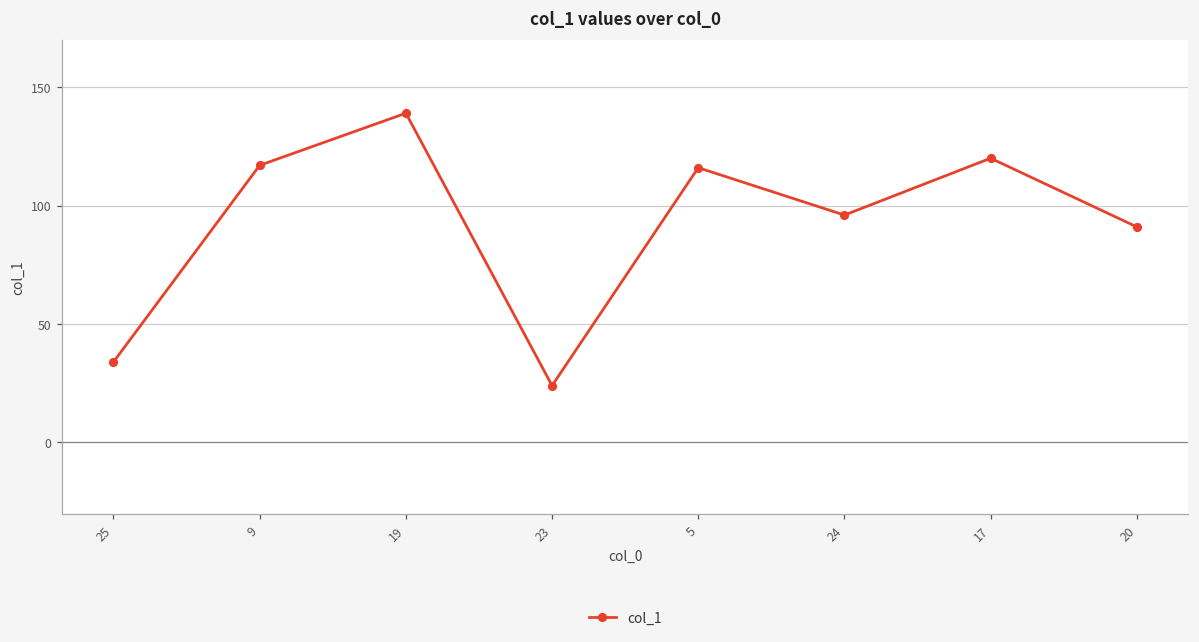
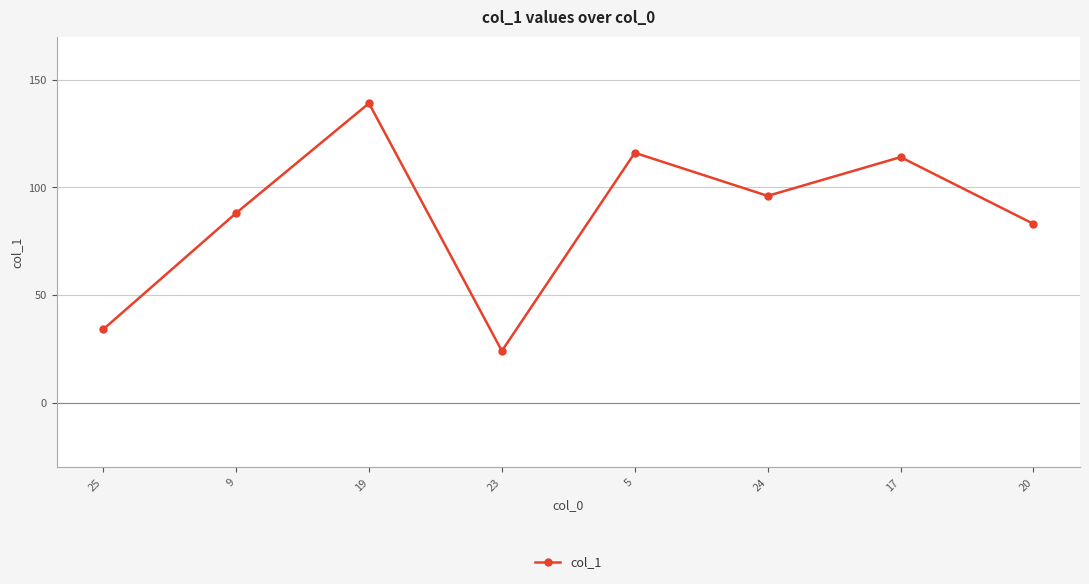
9: 117 -> 88
17: 120 -> 114
20: 91 -> 83
